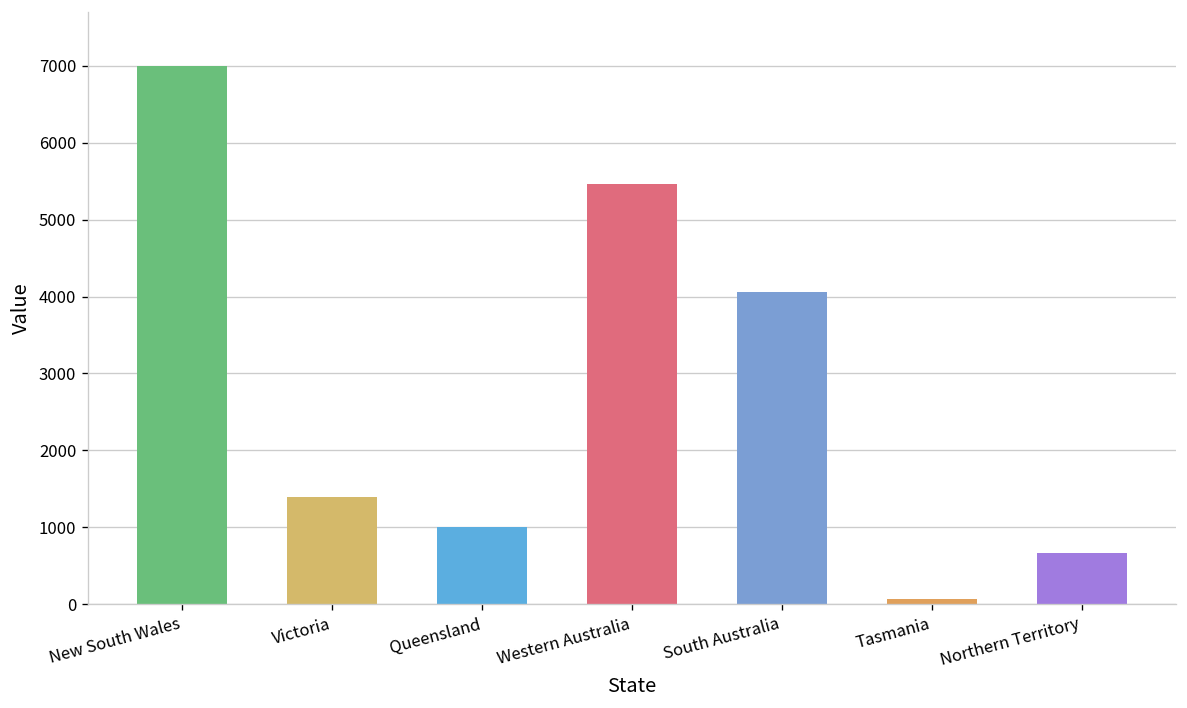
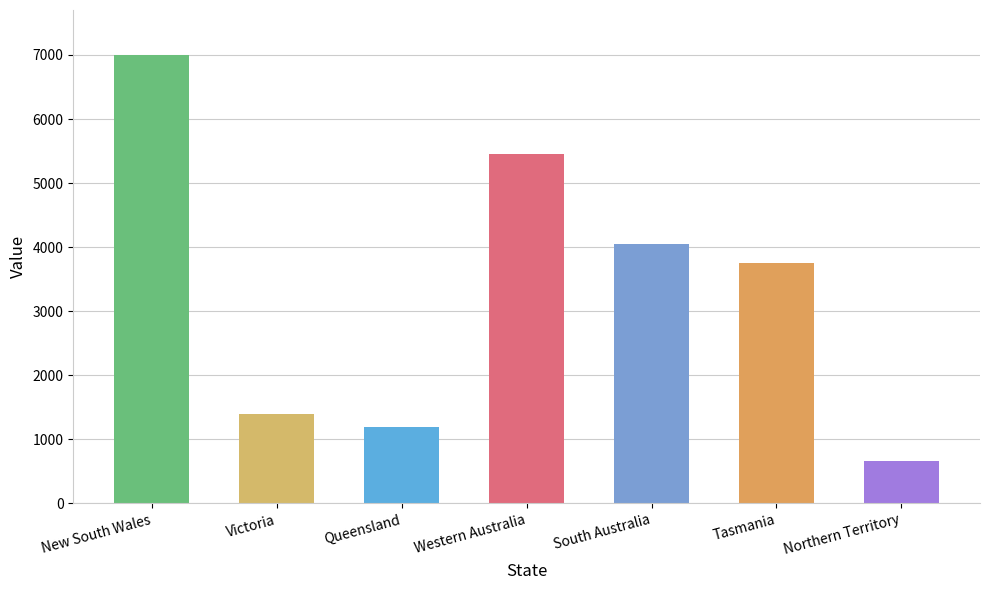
Queensland: 1000 -> 1200
Tasmania: 100 -> 3800
